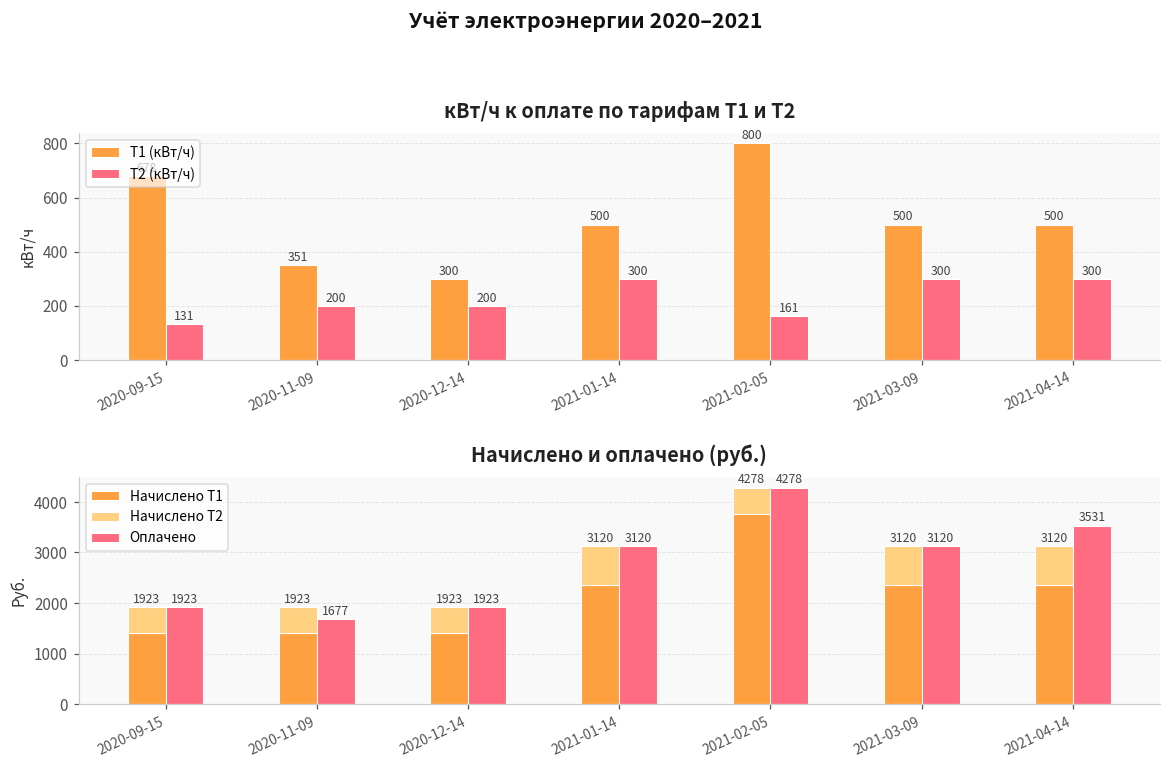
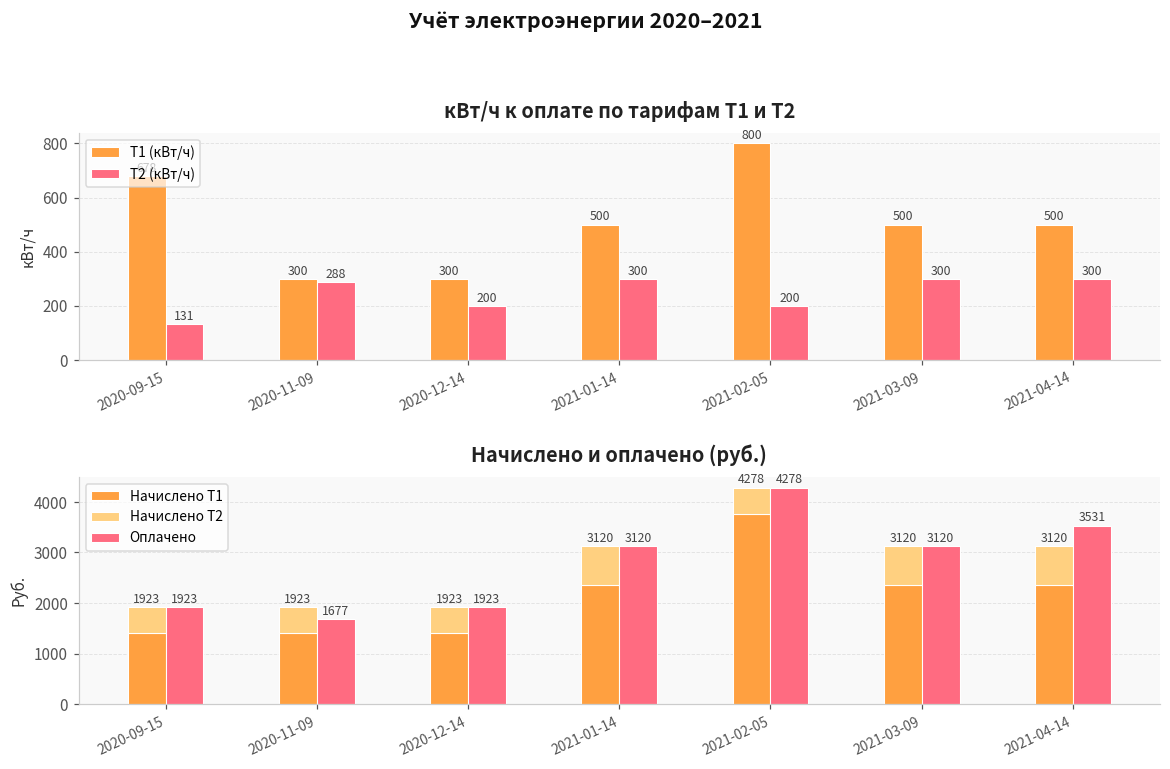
кВт/ч к оплате по тарифам Т1 и Т2, Т1 (кВт/ч), 2020-11-09: 351 -> 300
кВт/ч к оплате по тарифам Т1 и Т2, Т2 (кВт/ч), 2020-11-09: 200 -> 288
кВт/ч к оплате по тарифам Т1 и Т2, Т2 (кВт/ч), 2021-02-05: 161 -> 200
